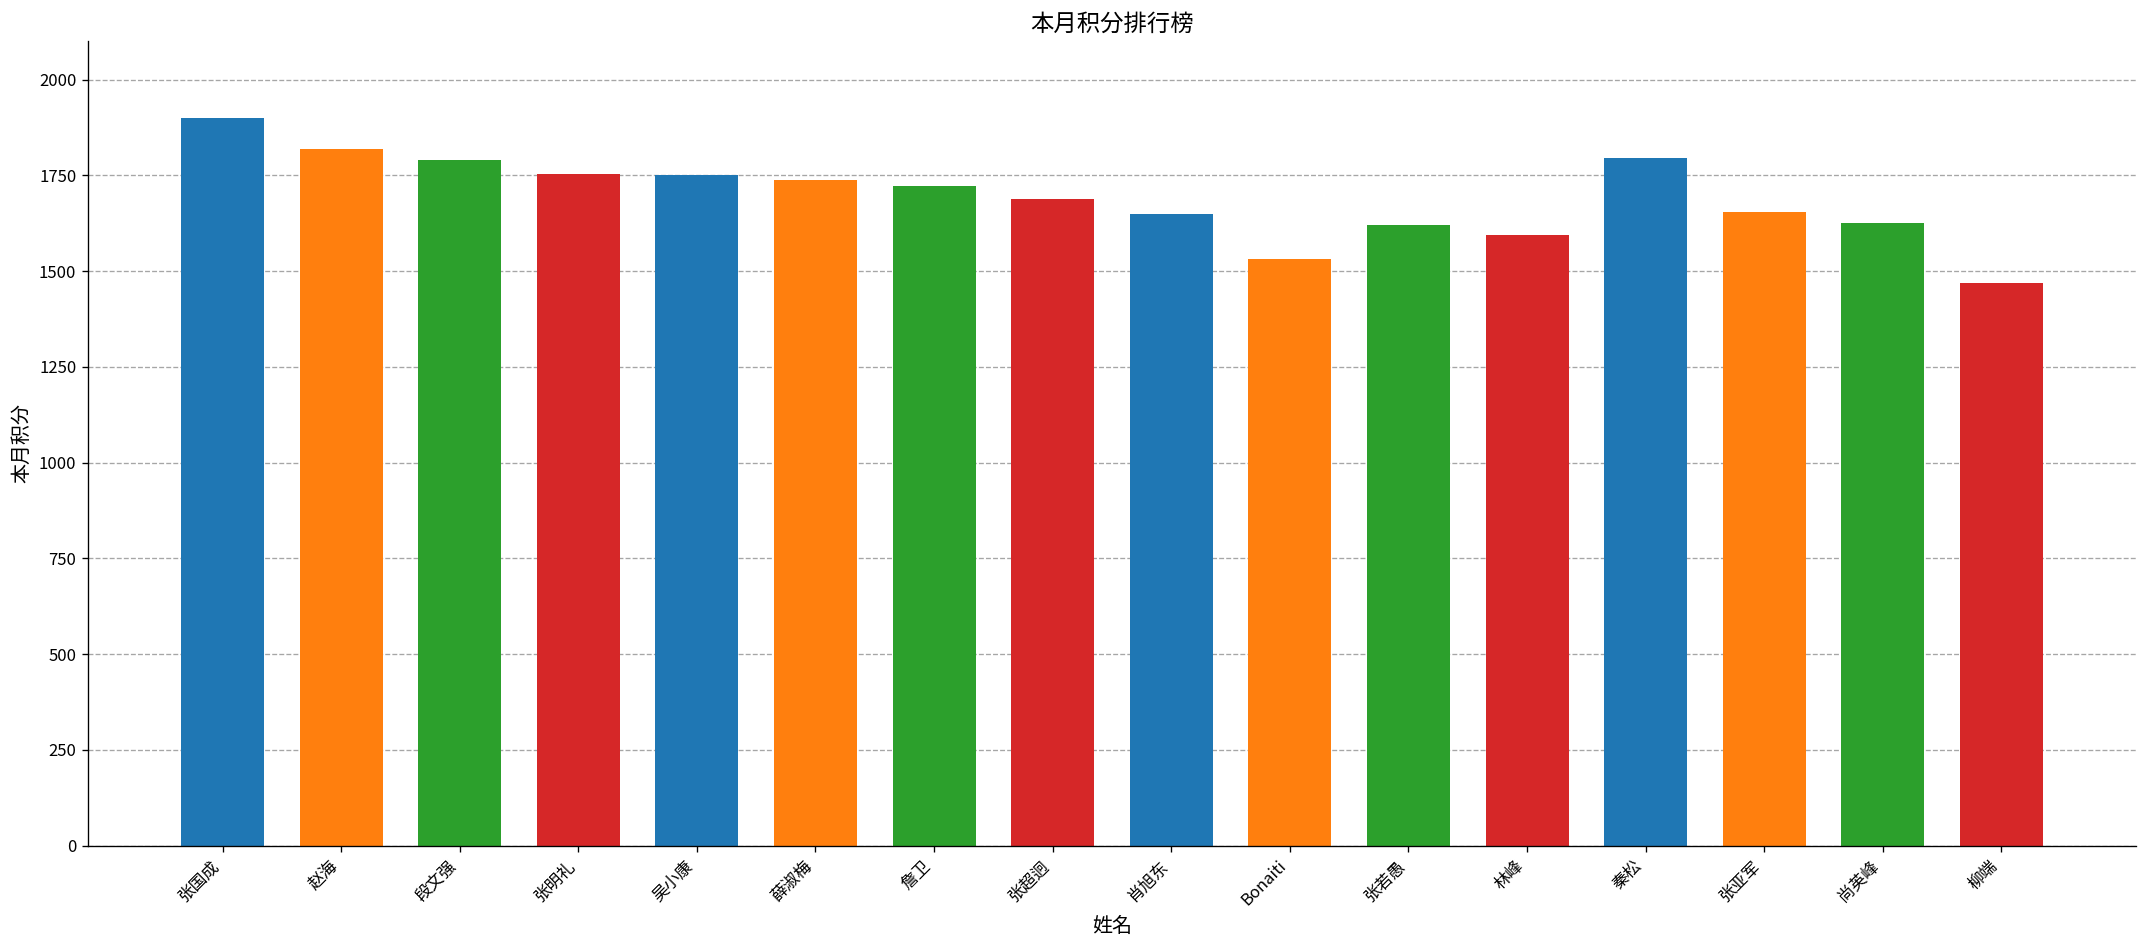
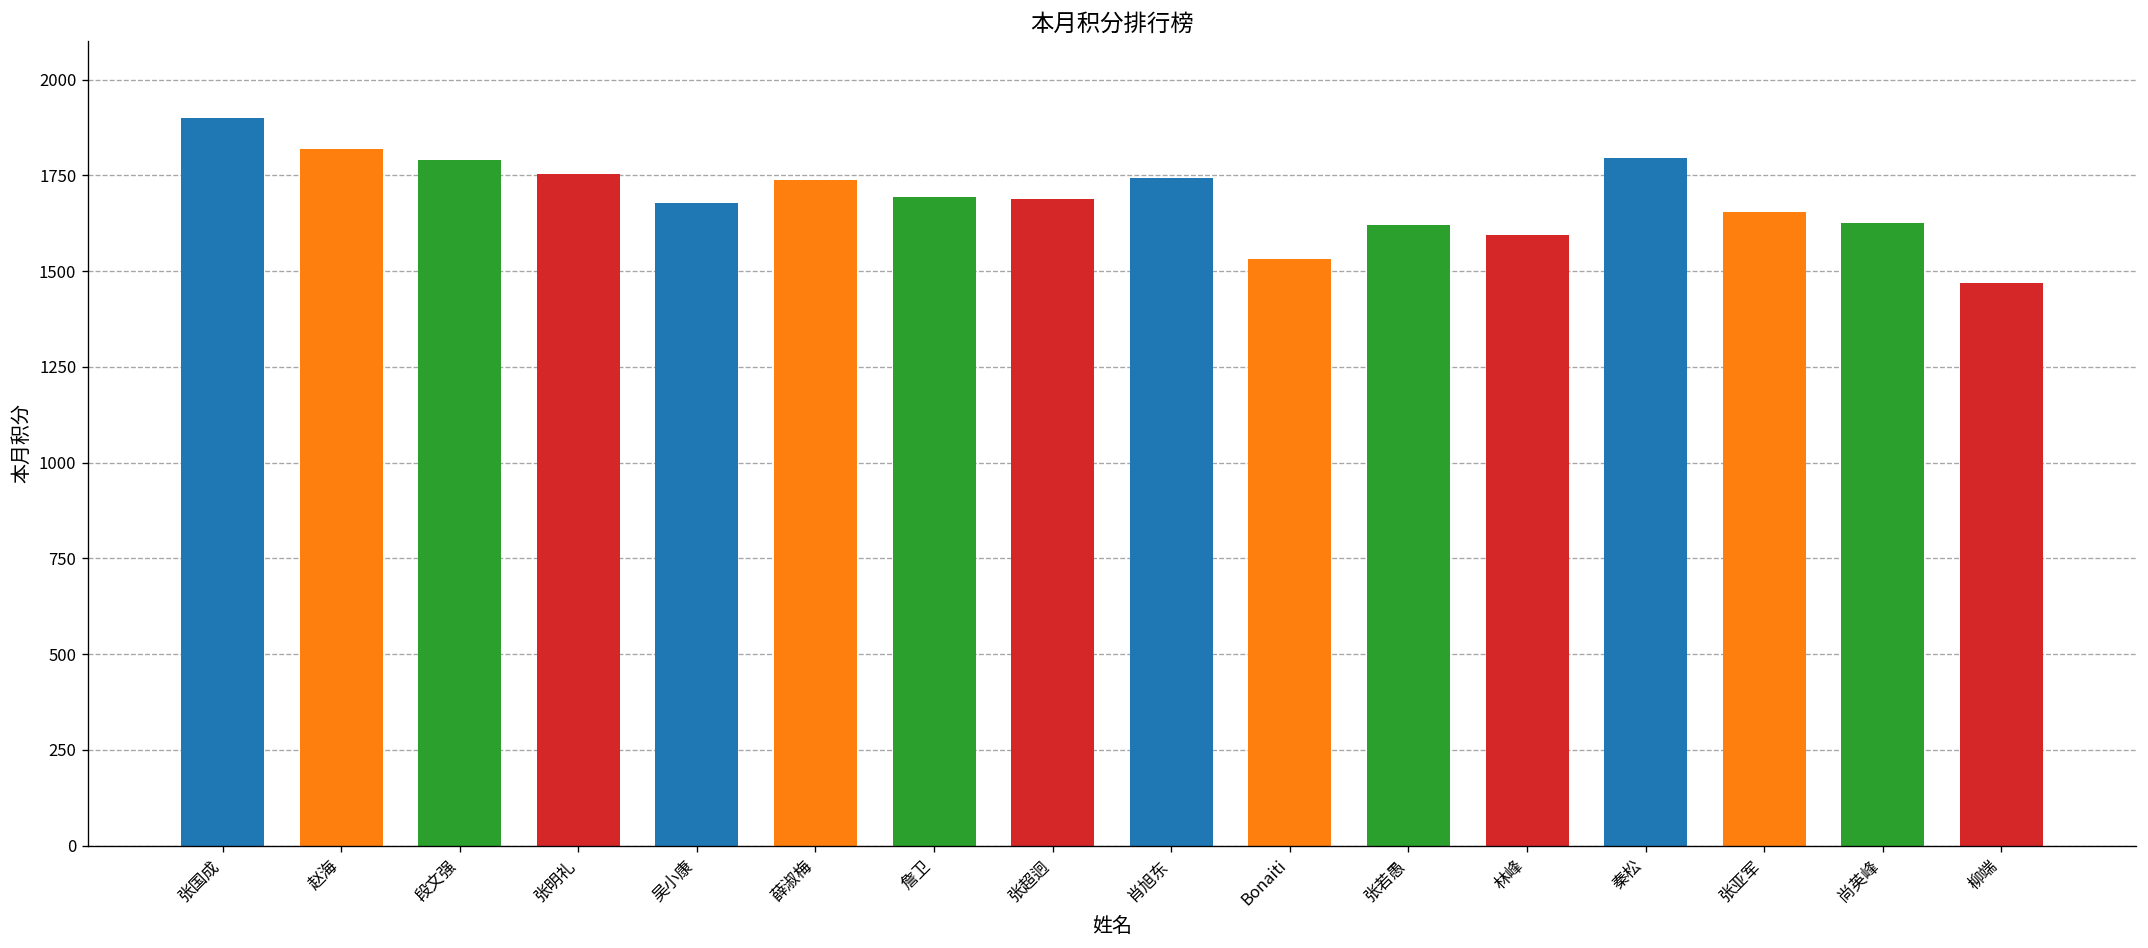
吴小康: 1750 -> 1680
詹卫: 1720 -> 1690
肖旭东: 1650 -> 1740
